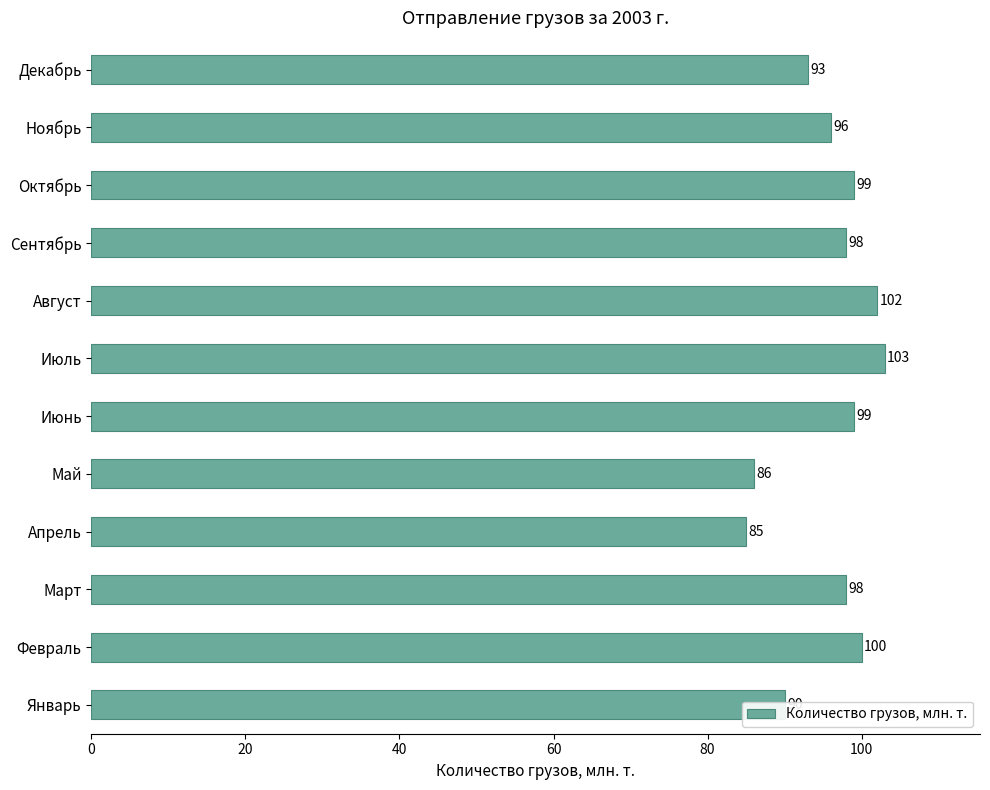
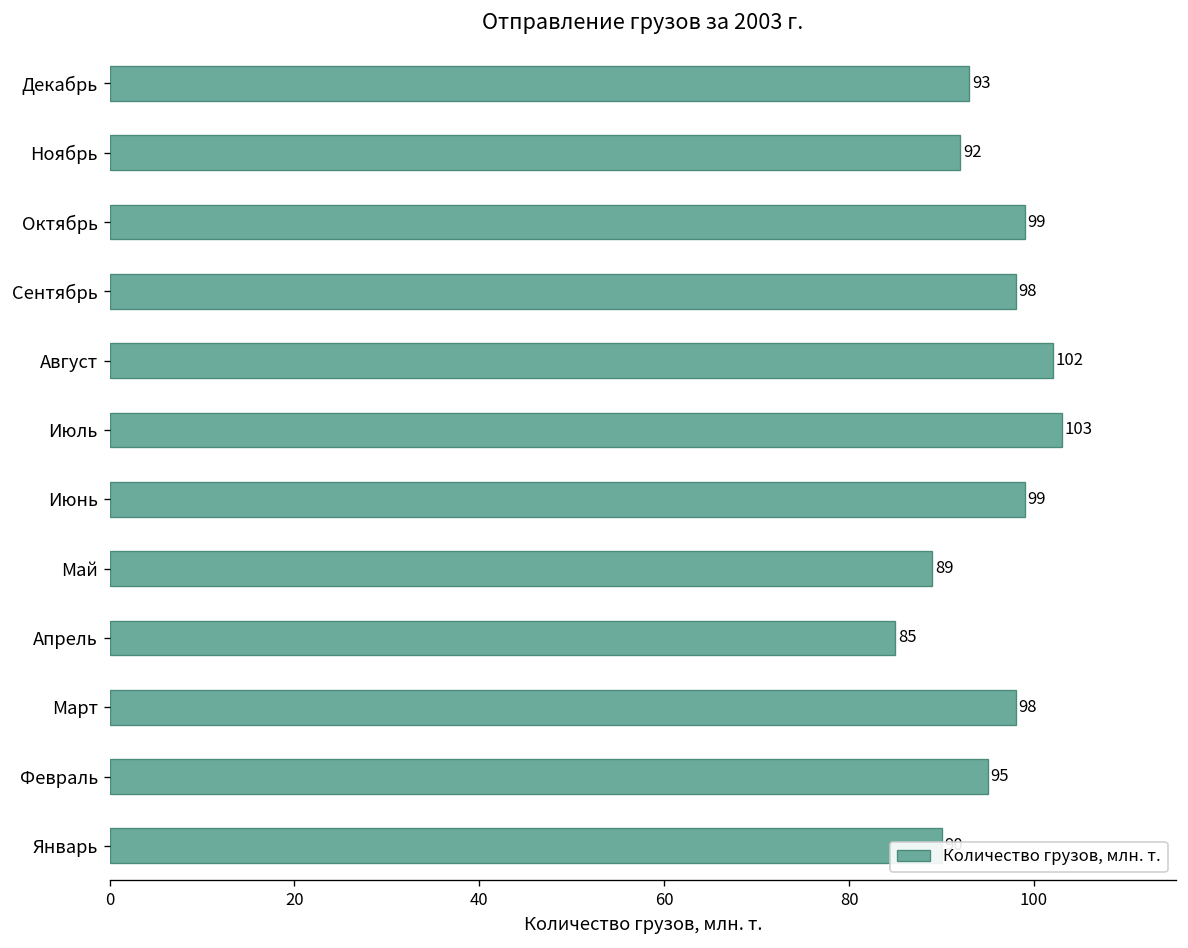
Ноябрь: 96 -> 92
Май: 86 -> 89
Февраль: 100 -> 95
